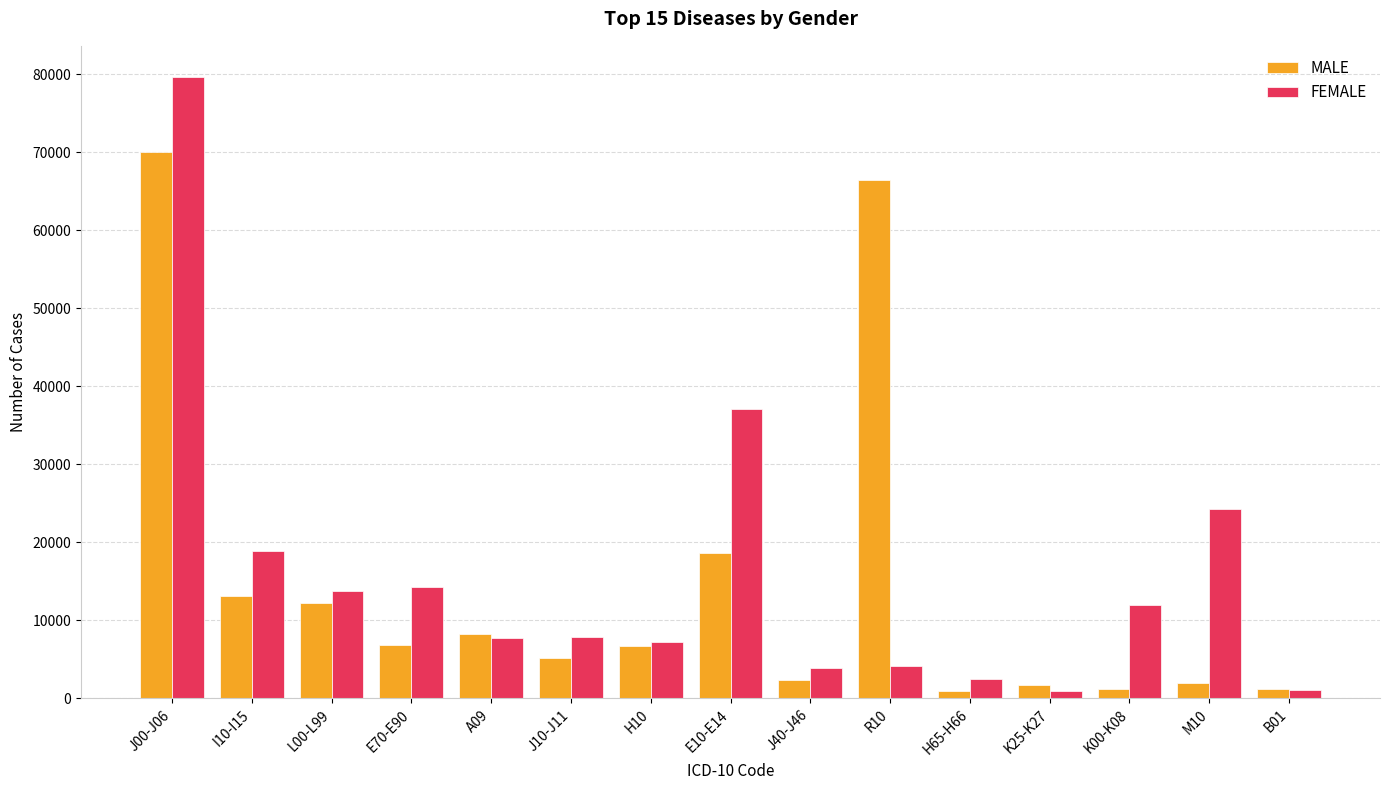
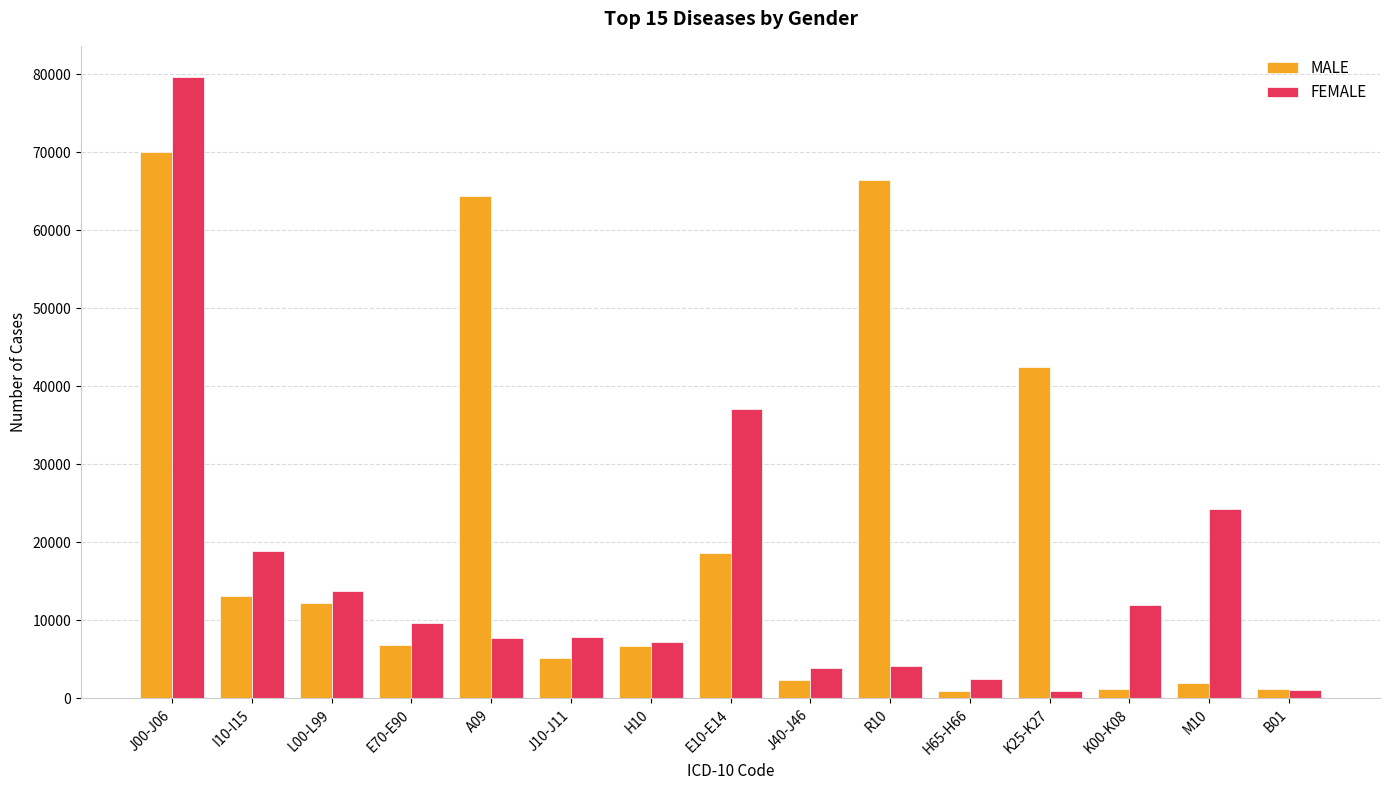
FEMALE, E70-E90: 14000 -> 10000
MALE, A09: 8000 -> 64000
MALE, K25-K27: 2000 -> 43000
